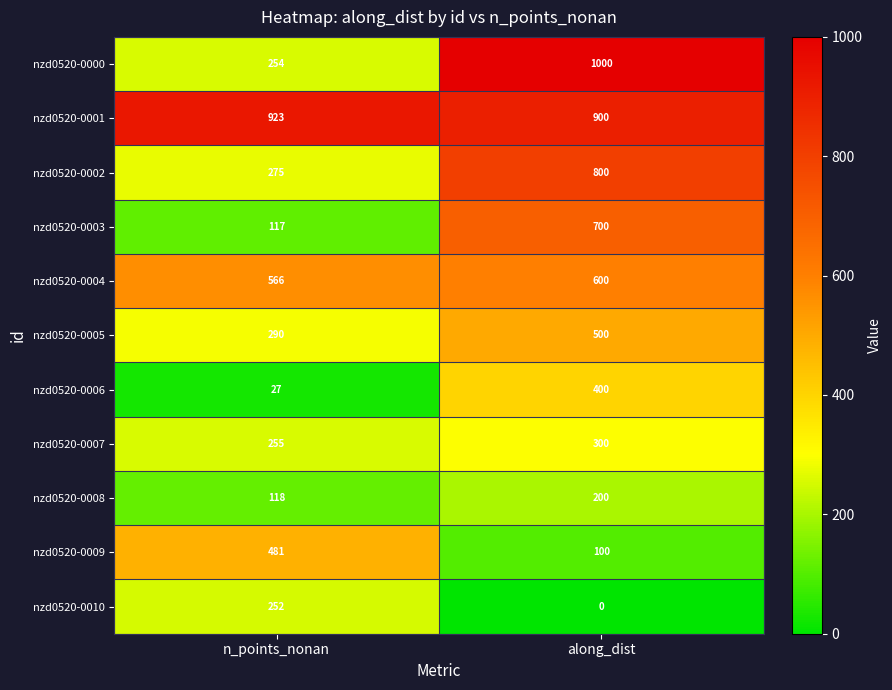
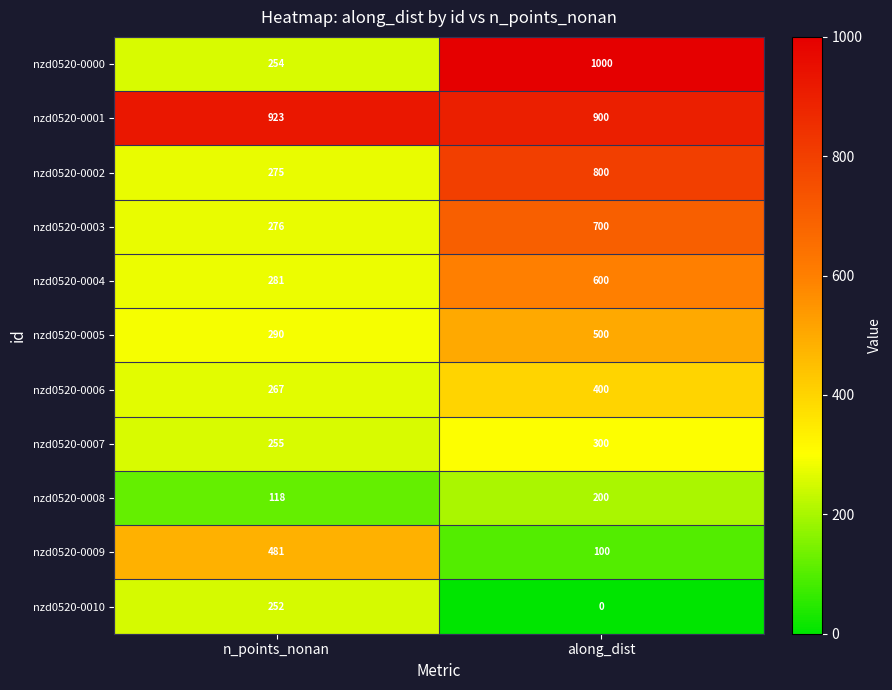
nzd0520-0003, n_points_nonan: 117 -> 276
nzd0520-0004, n_points_nonan: 566 -> 281
nzd0520-0006, n_points_nonan: 27 -> 267
